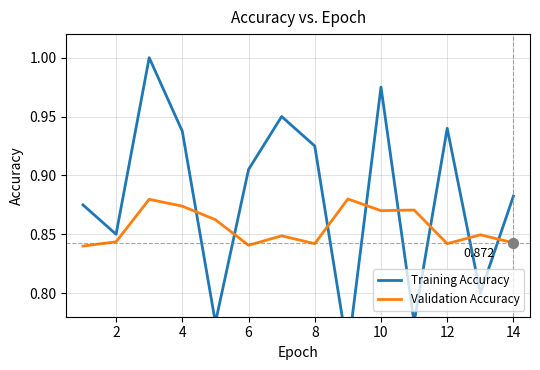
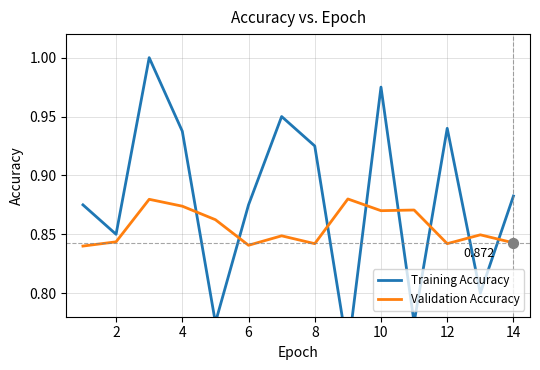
Training Accuracy, 6: 0.905 -> 0.875
